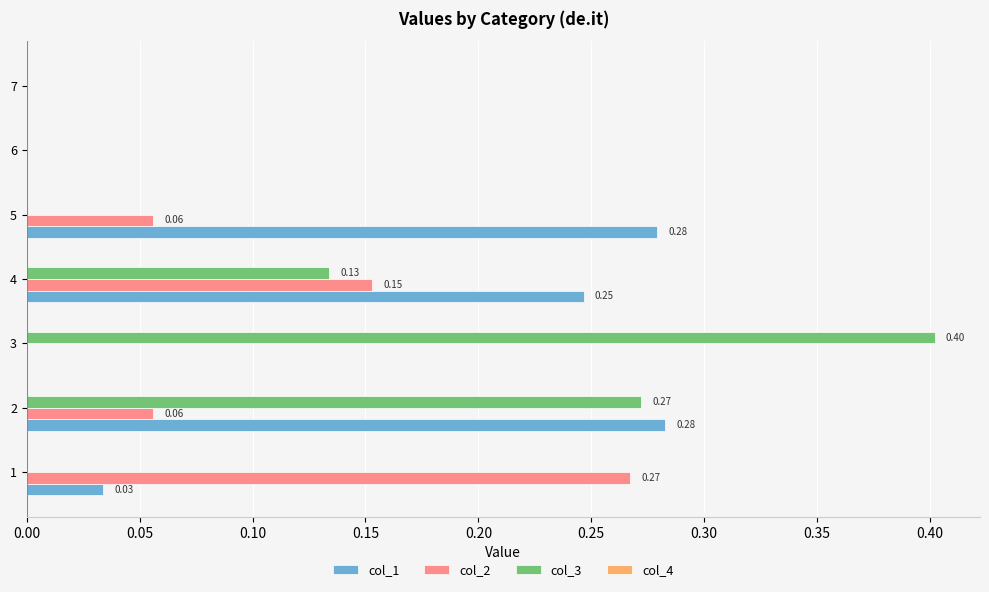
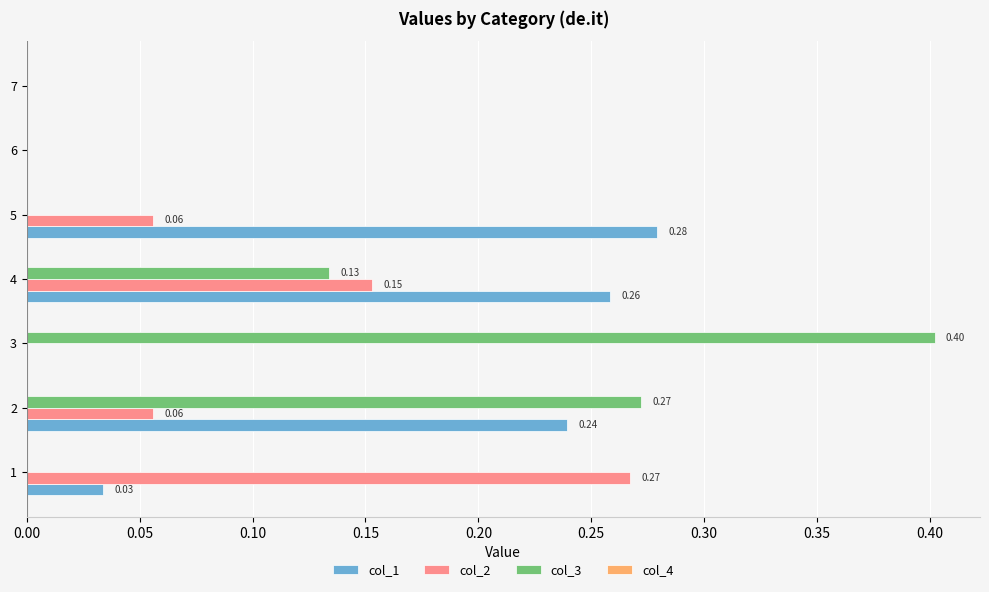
col_1, 4: 0.25 -> 0.26
col_1, 2: 0.28 -> 0.24
